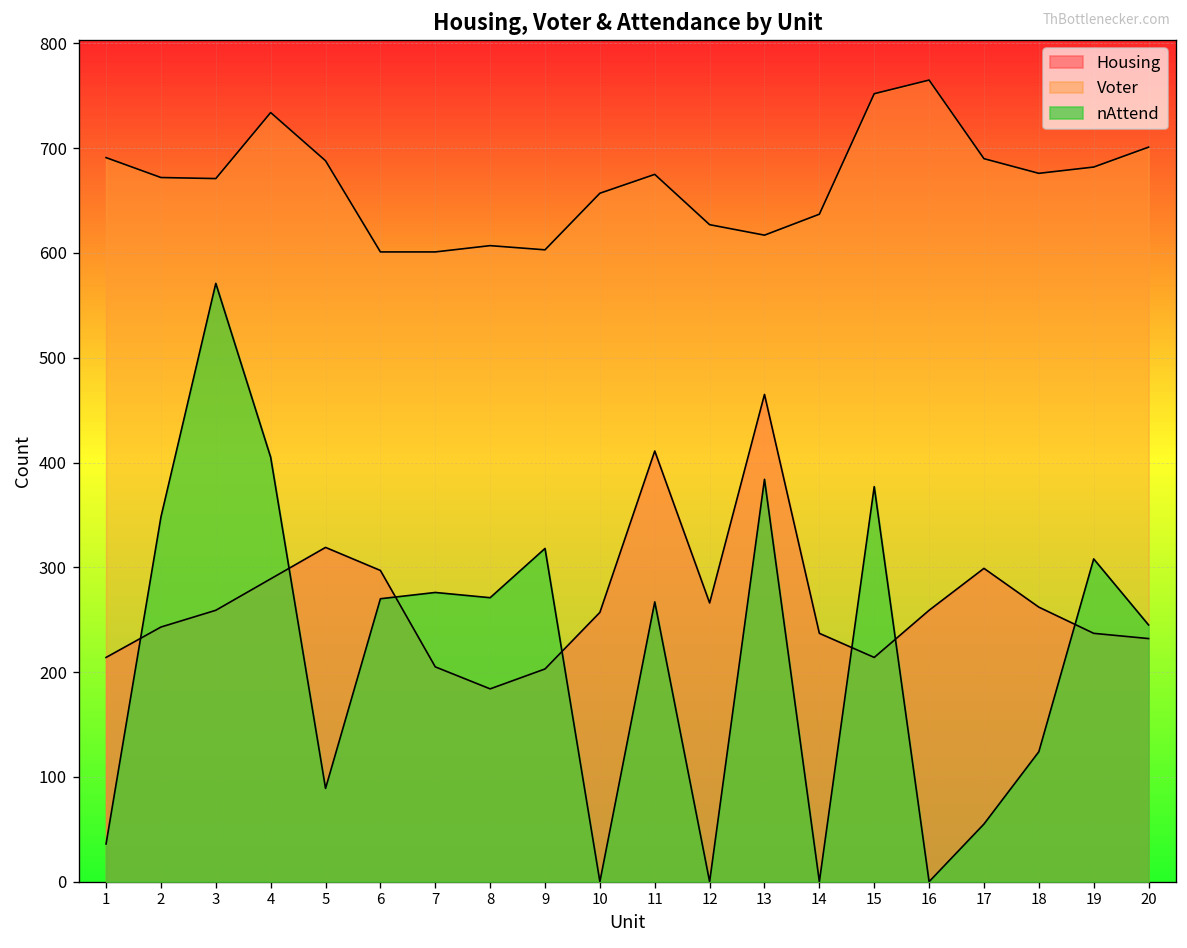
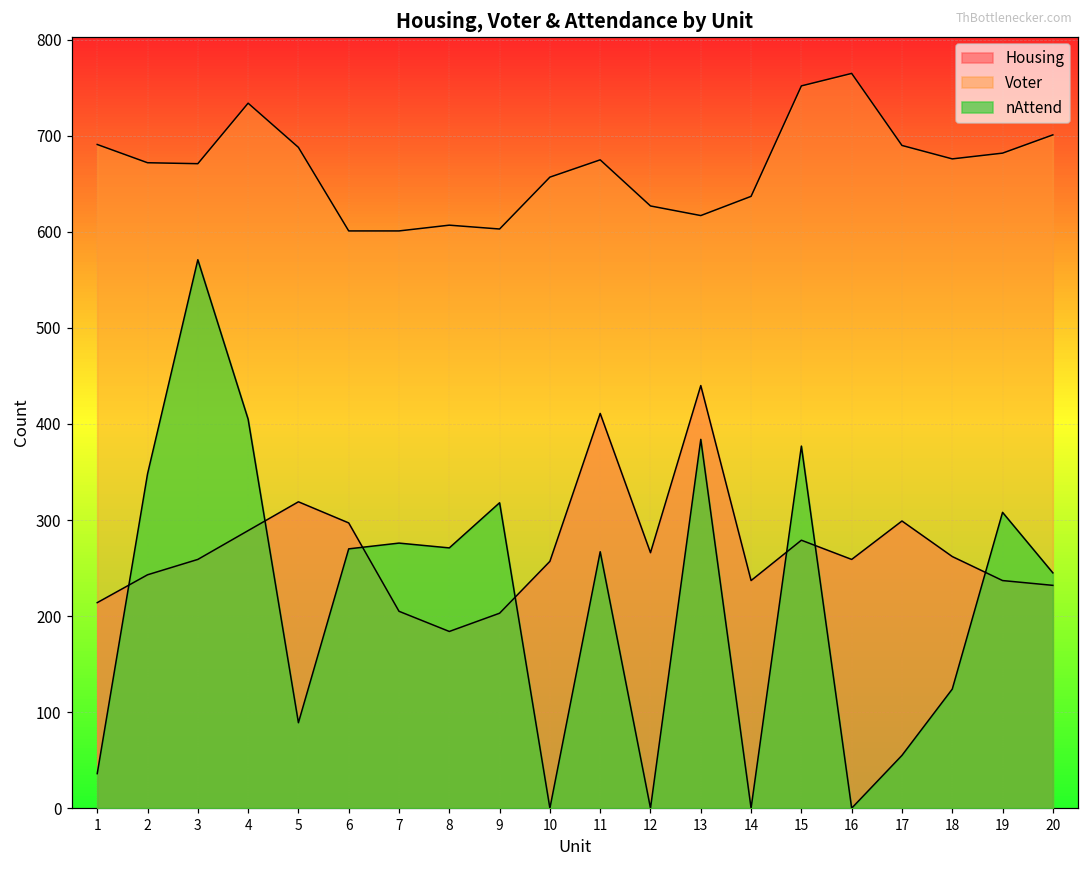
Housing, 13: 470 -> 440
Housing, 15: 210 -> 280
